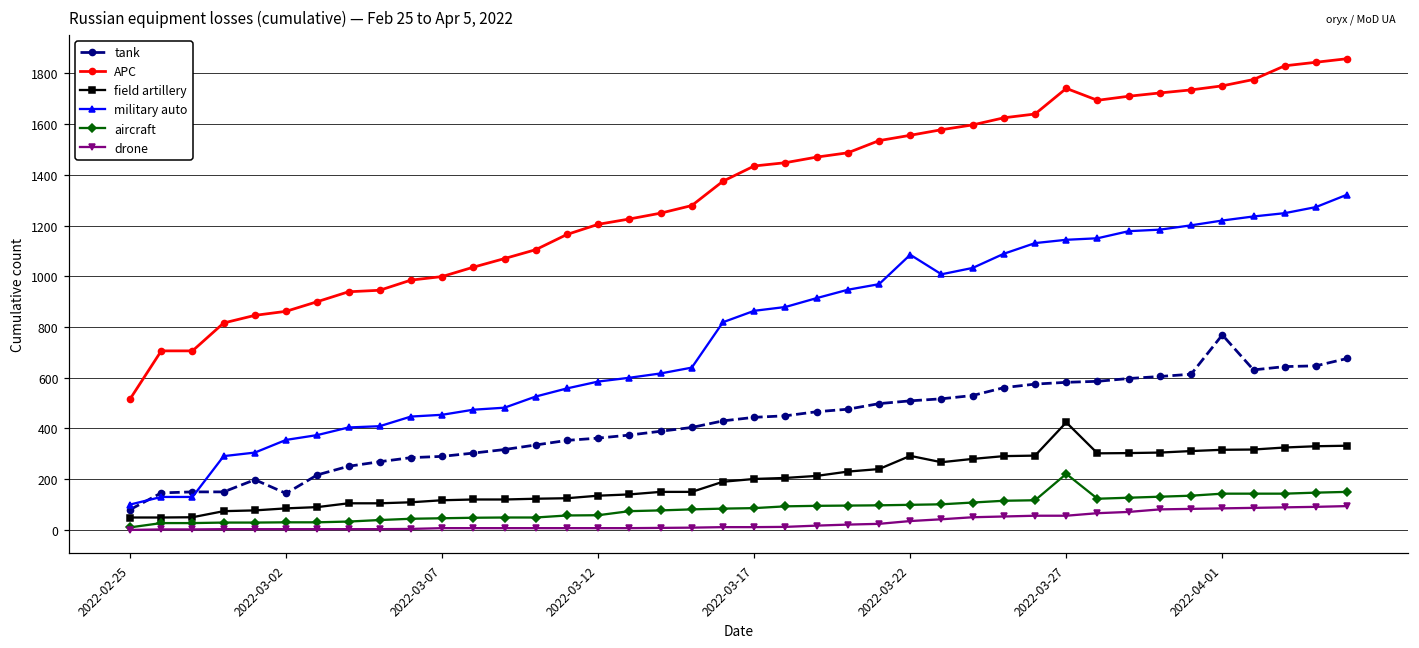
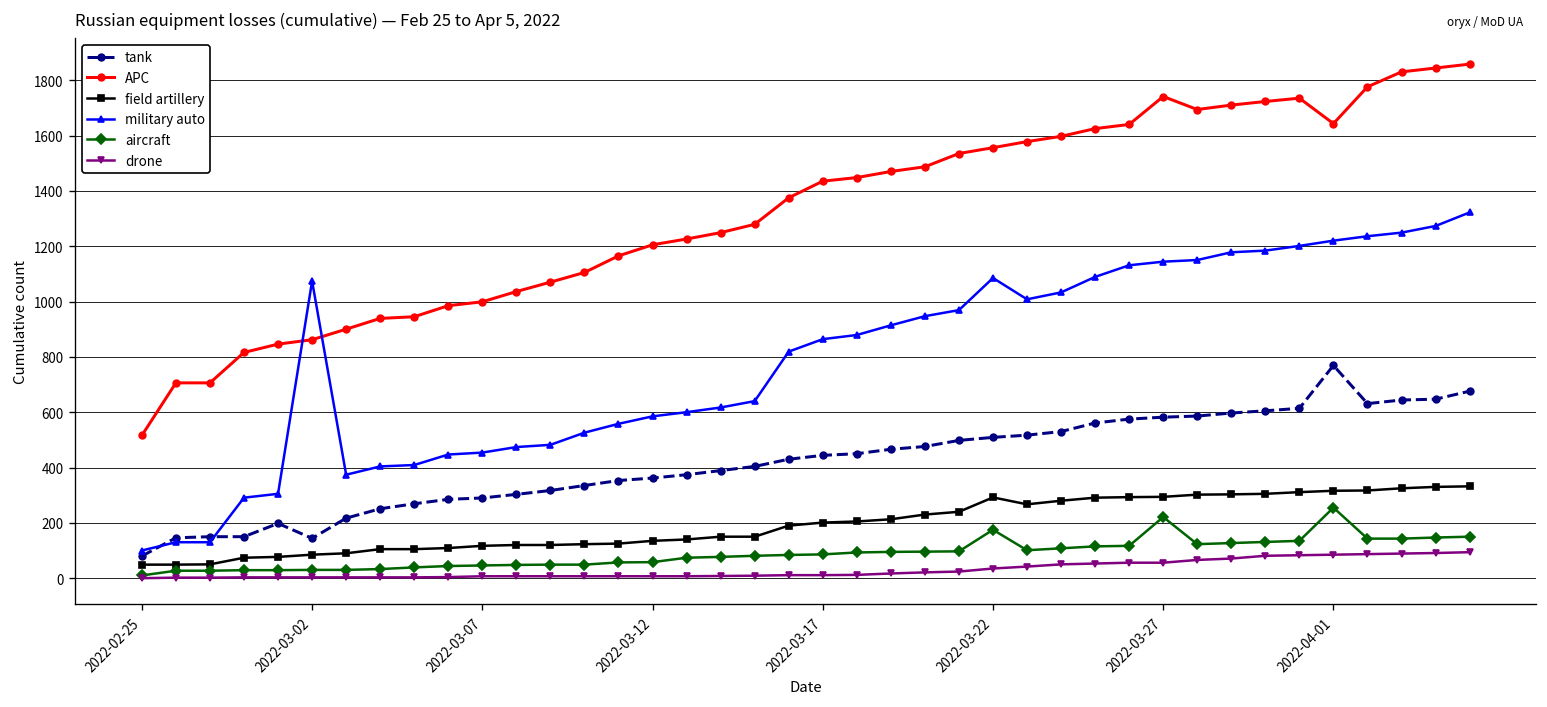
military auto, 2022-03-02: 360 -> 1070
aircraft, 2022-03-22: 100 -> 180
field artillery, 2022-03-27: 420 -> 290
APC, 2022-04-01: 1750 -> 1640
aircraft, 2022-04-01: 140 -> 260
